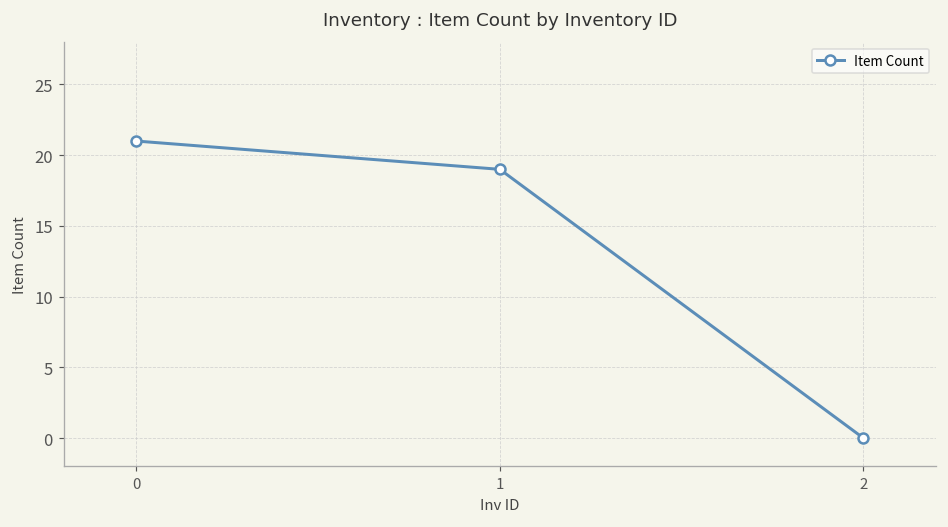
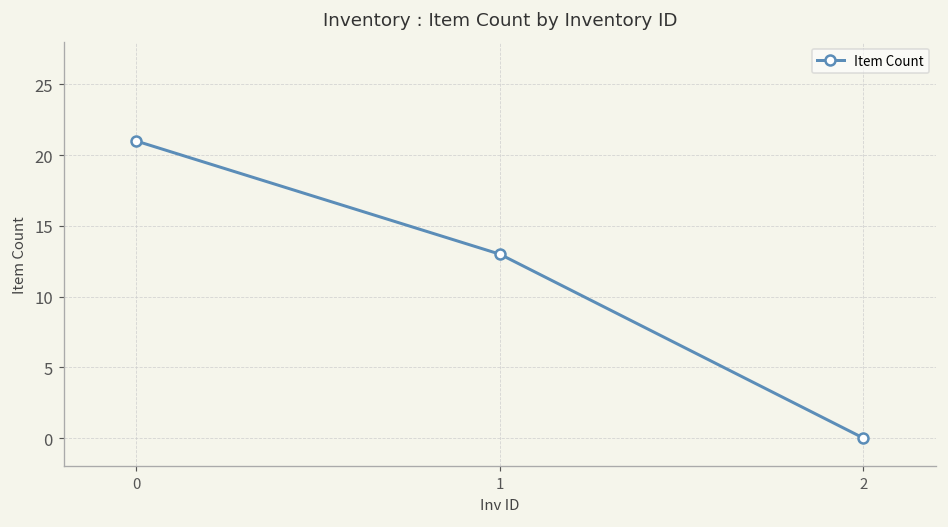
1: 19 -> 13
